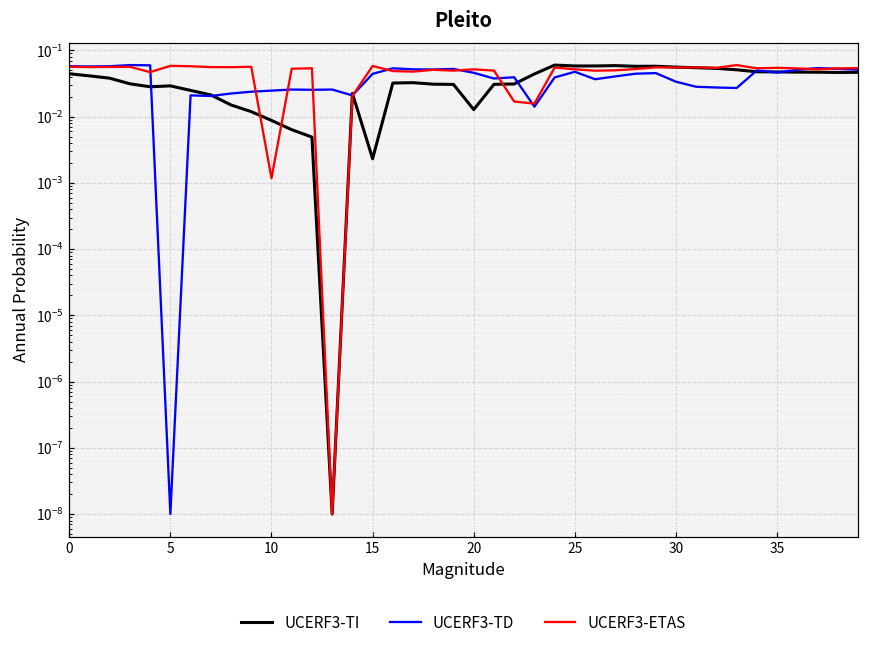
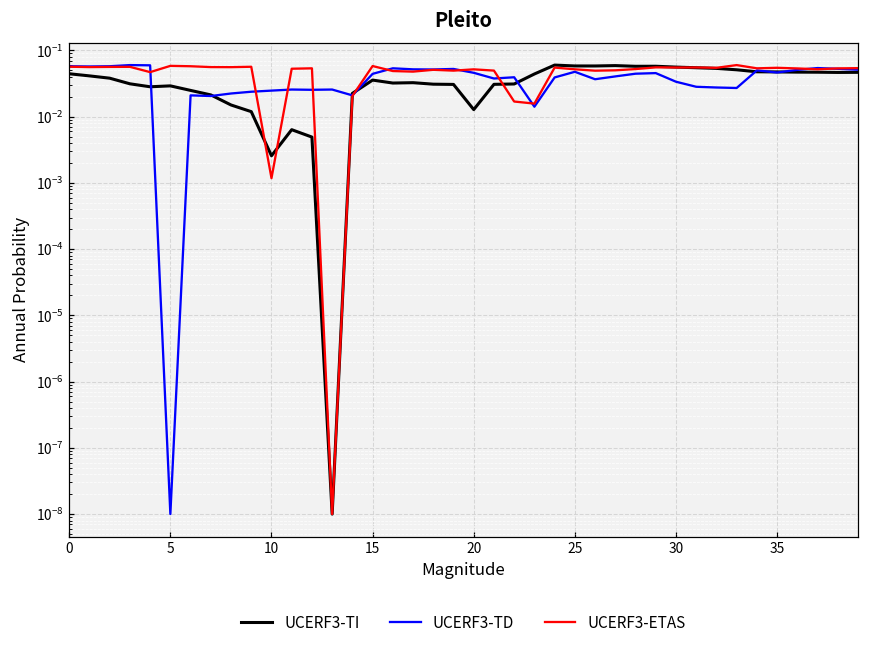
UCERF3-TI, 10: 0.009 -> 0.0026
UCERF3-TI, 15: 0.0023 -> 0.04
